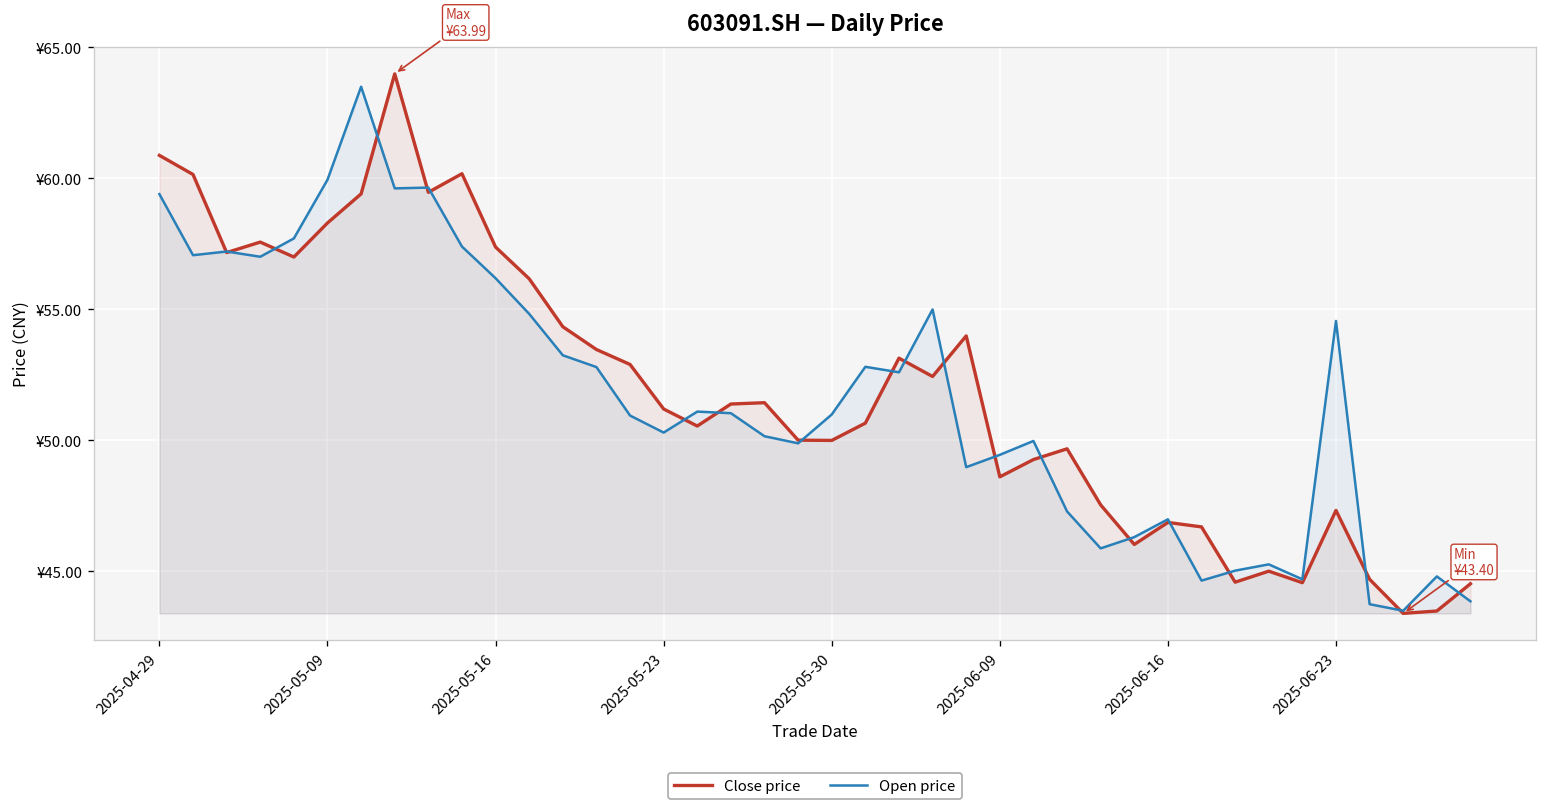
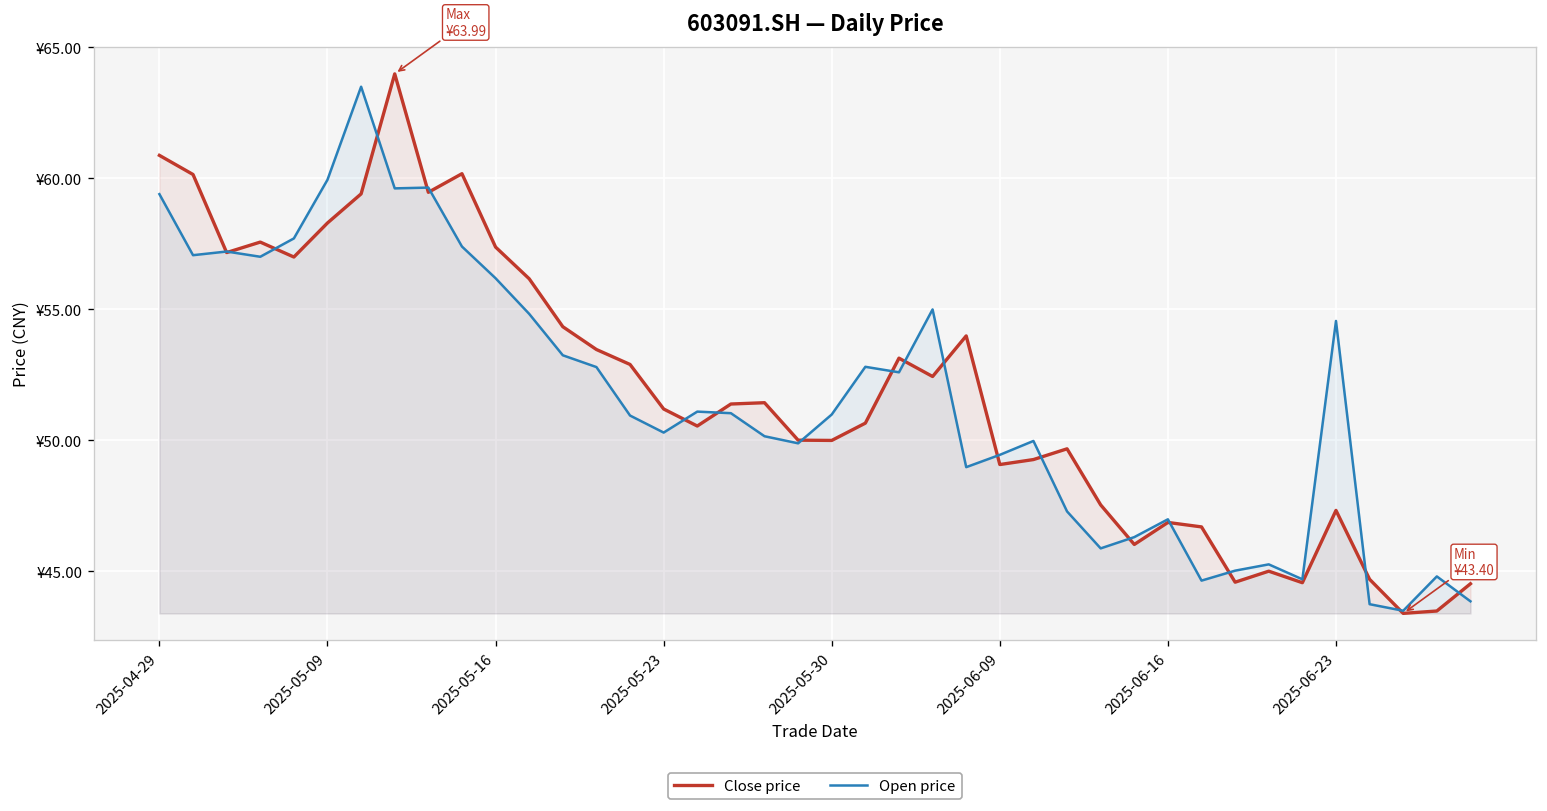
Close price, 2025-06-09: ¥48.6 -> ¥49.1
